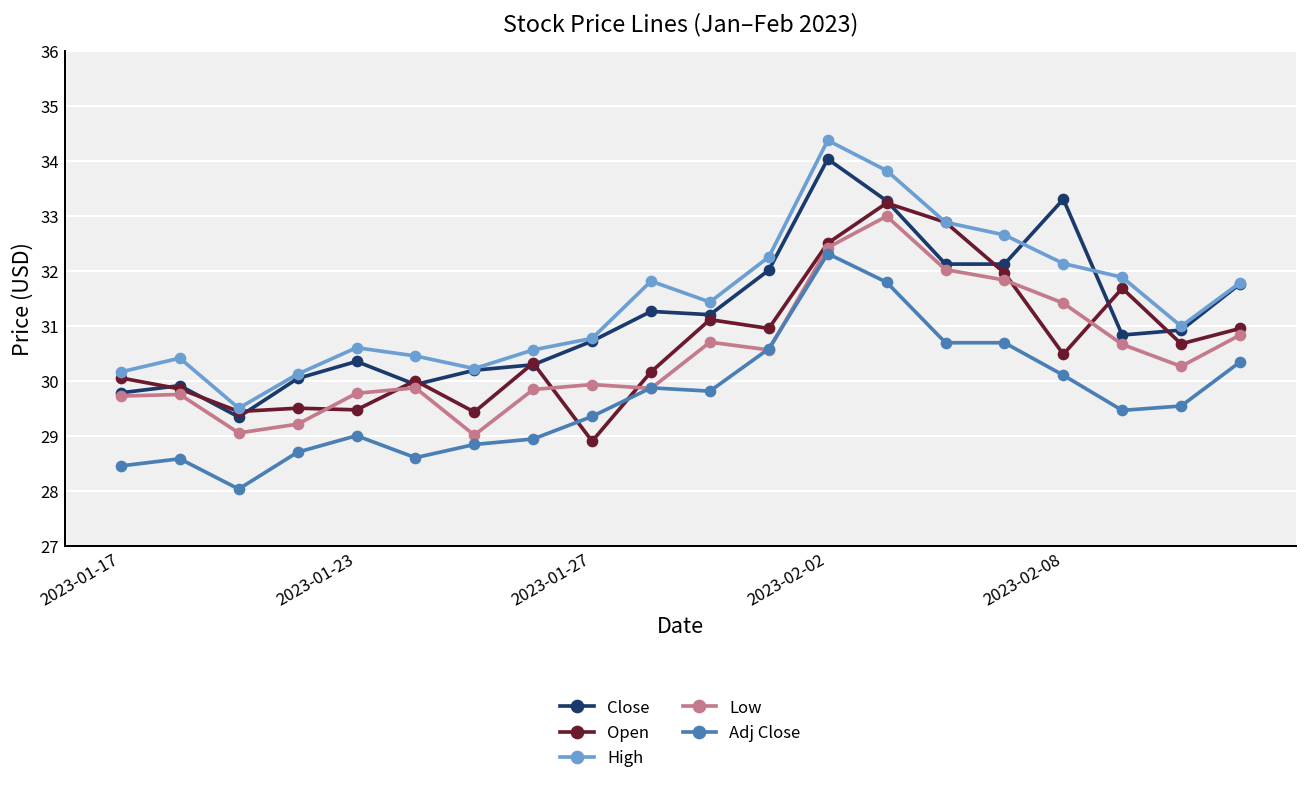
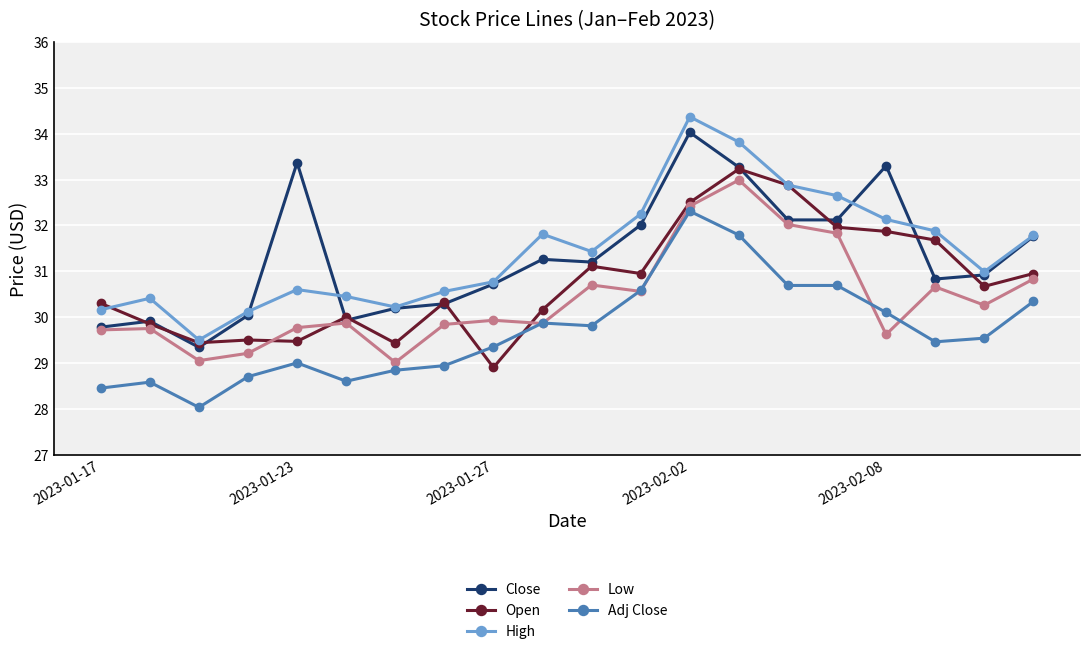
Open, 2023-01-17: 30.1 -> 30.3
Close, 2023-01-23: 30.4 -> 33.4
Open, 2023-02-08: 30.5 -> 31.9
Low, 2023-02-08: 31.4 -> 29.6
